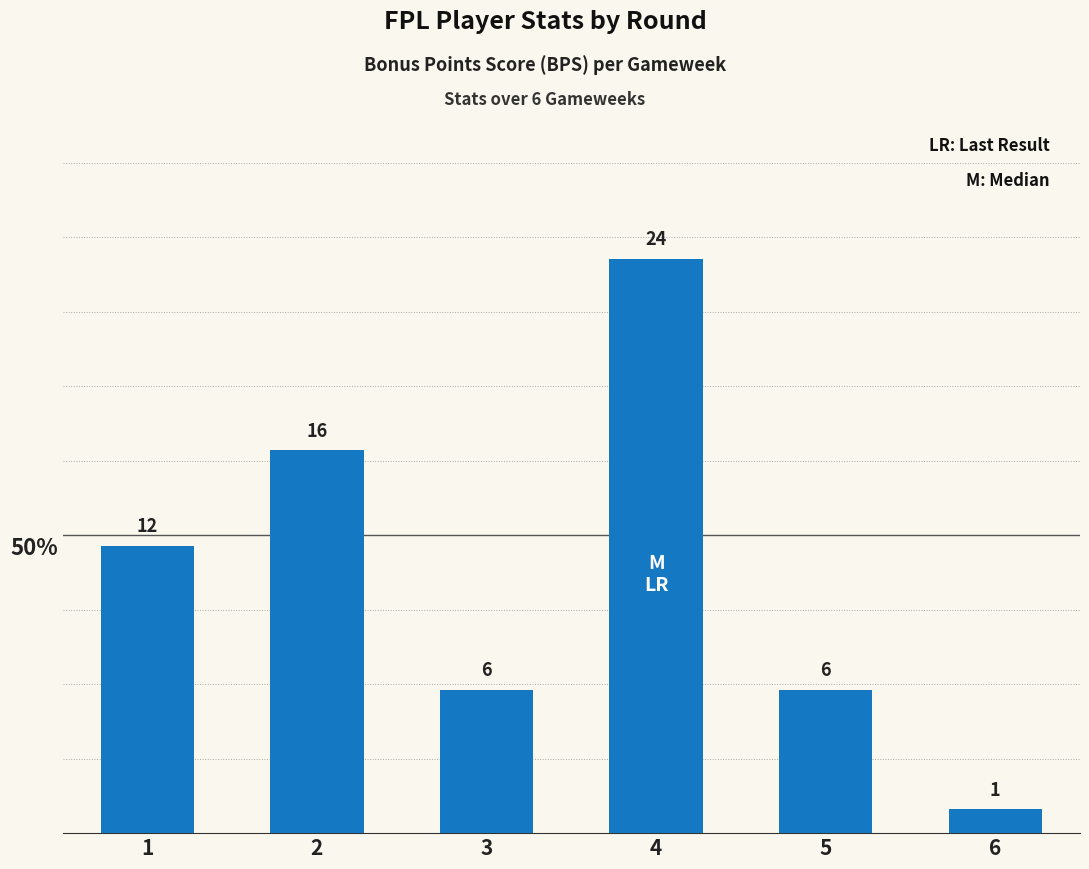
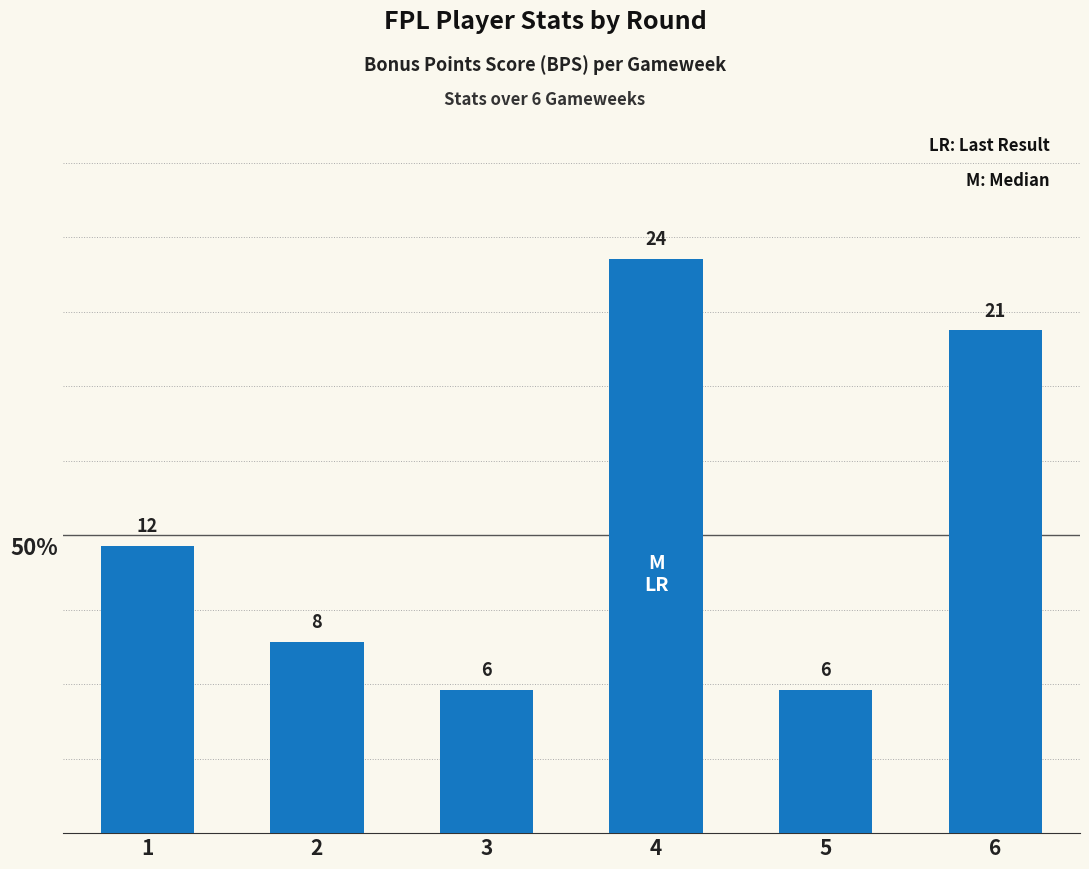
2: 16 -> 8
6: 1 -> 21
